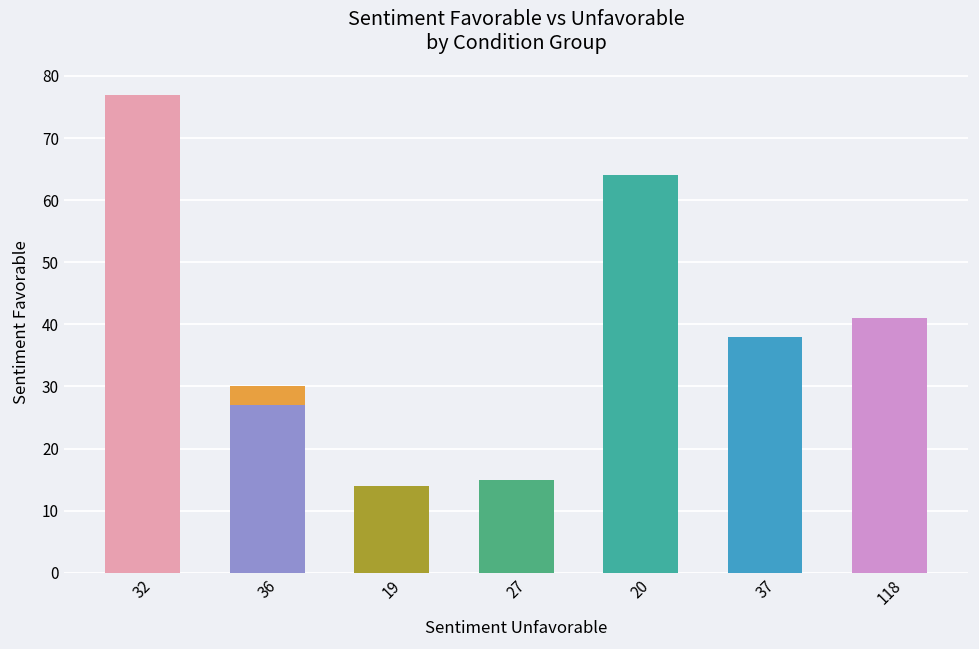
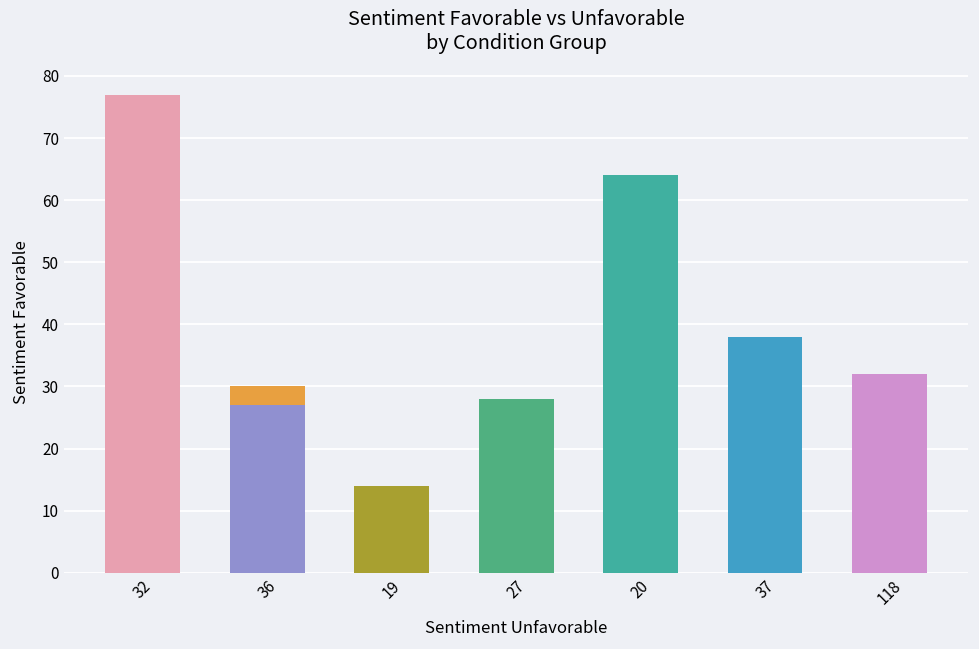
27: 15 -> 28
118: 41 -> 32
